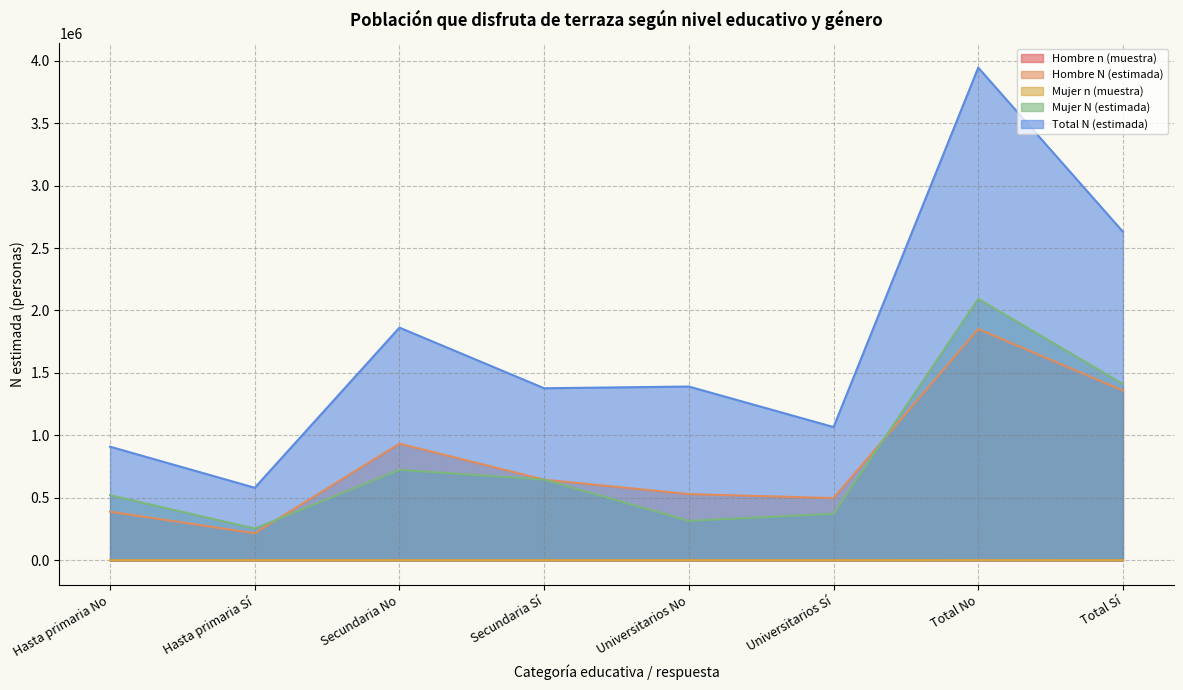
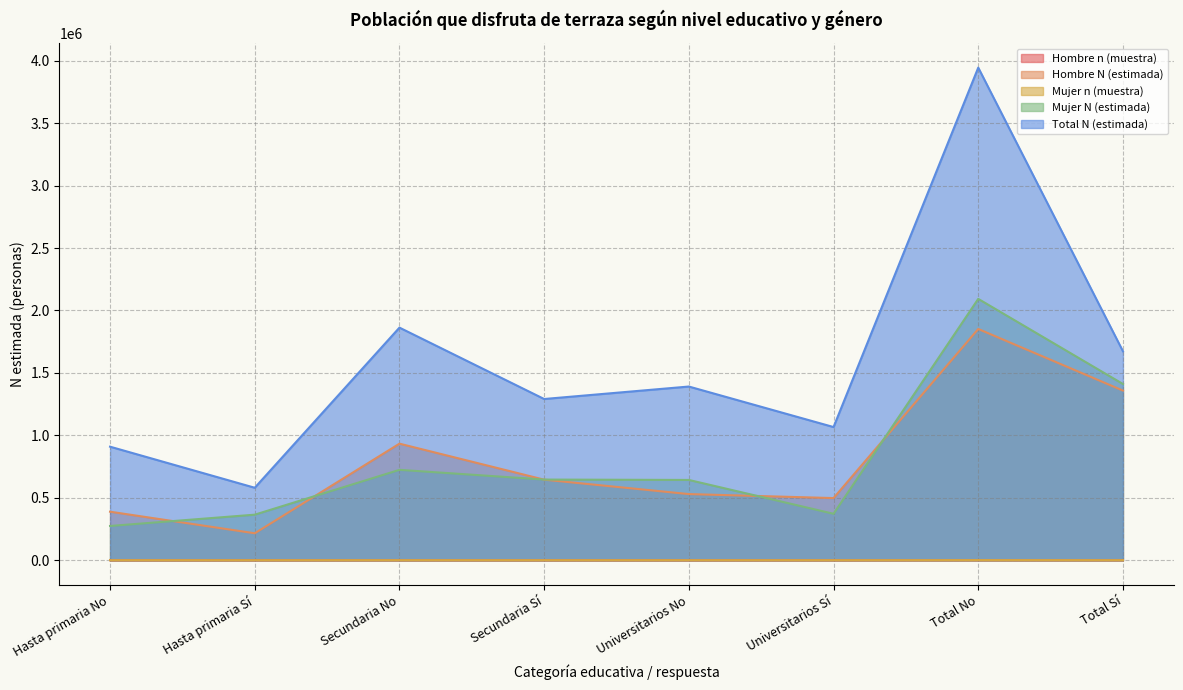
Mujer N (estimada), Hasta primaria No: 520000 -> 270000
Mujer N (estimada), Hasta primaria Sí: 250000 -> 360000
Total N (estimada), Secundaria Sí: 1380000 -> 1290000
Mujer N (estimada), Universitarios No: 320000 -> 640000
Total N (estimada), Total Sí: 2630000 -> 1670000
